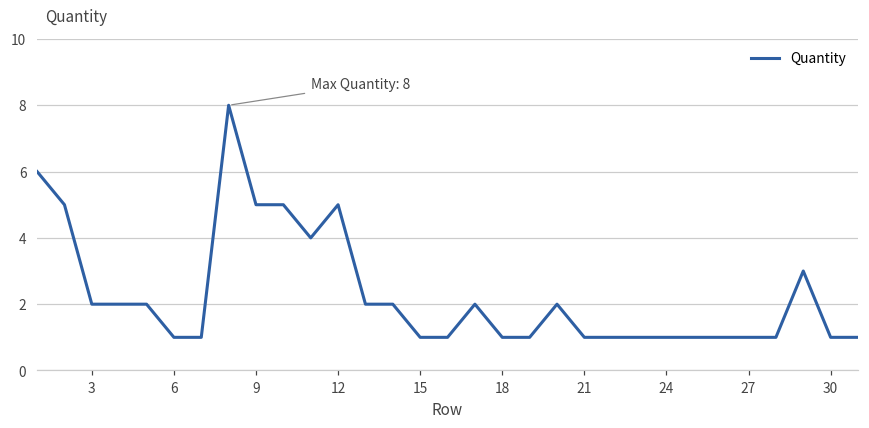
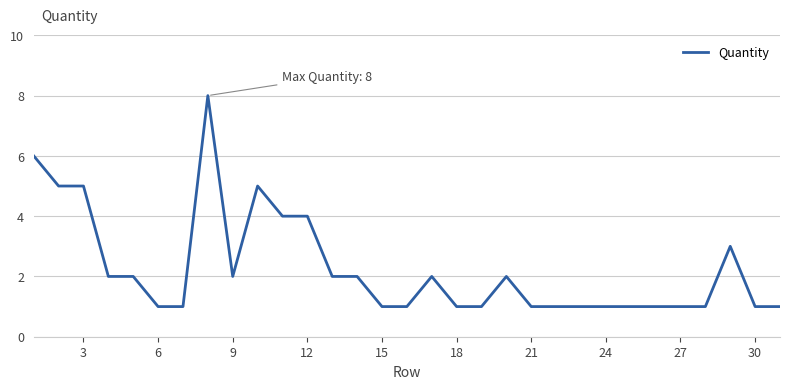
3: 2 -> 5
9: 5 -> 2
12: 5 -> 4
